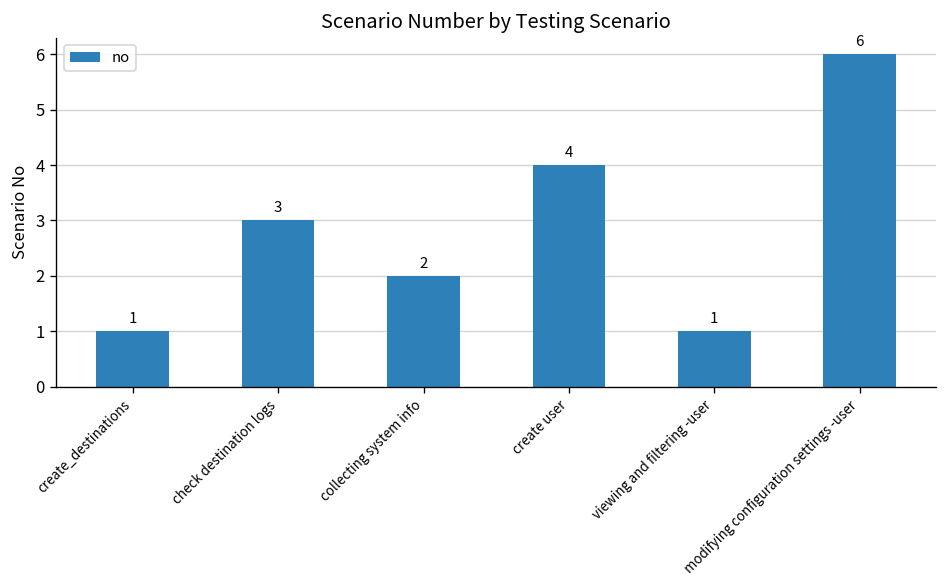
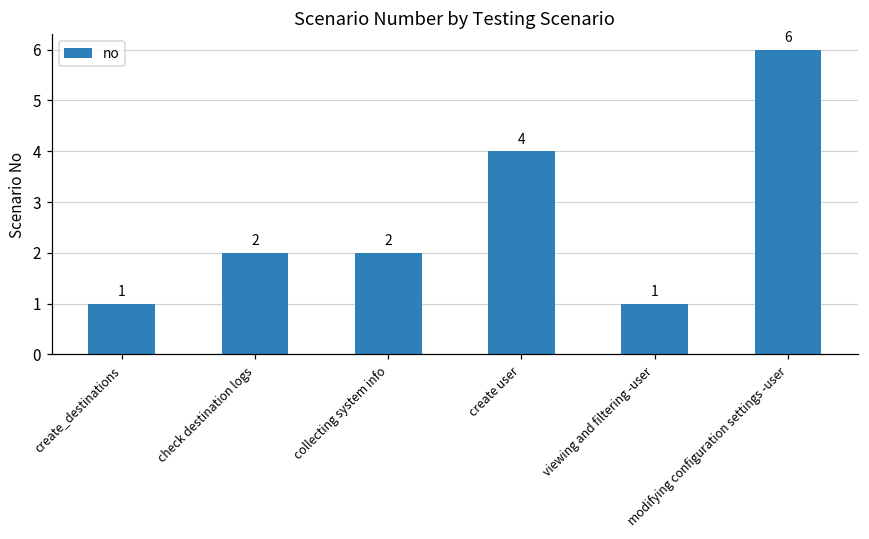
check destination logs: 3 -> 2
